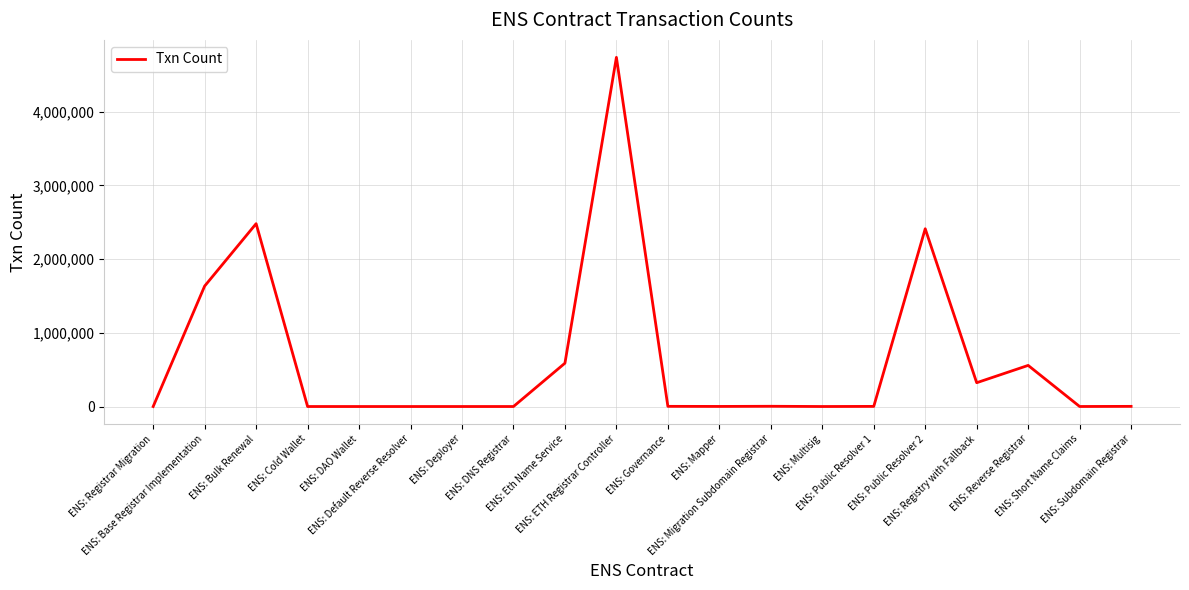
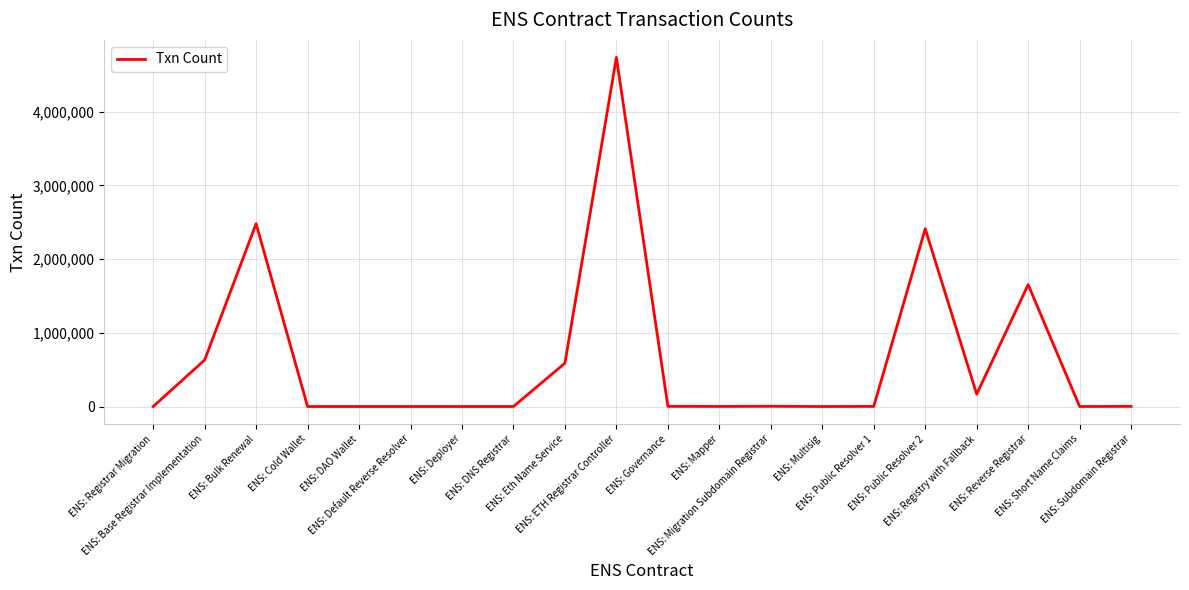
ENS: Base Registrar Implementation: 1,600,000 -> 600,000
ENS: Registry with Fallback: 300,000 -> 200,000
ENS: Reverse Registrar: 600,000 -> 1,700,000
